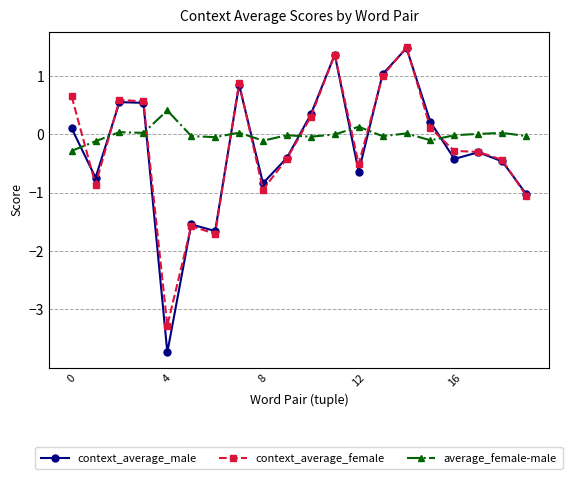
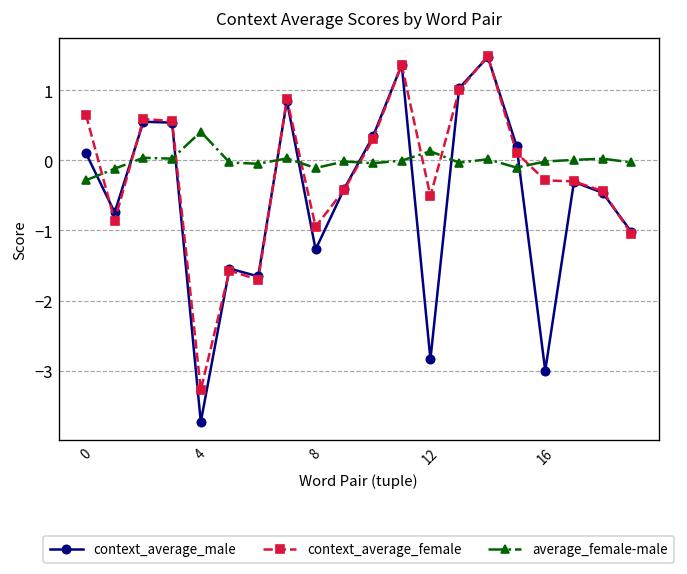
context_average_male, 8: -0.8 -> -1.3
context_average_male, 12: -0.6 -> -2.8
context_average_male, 16: -0.4 -> -3.0
